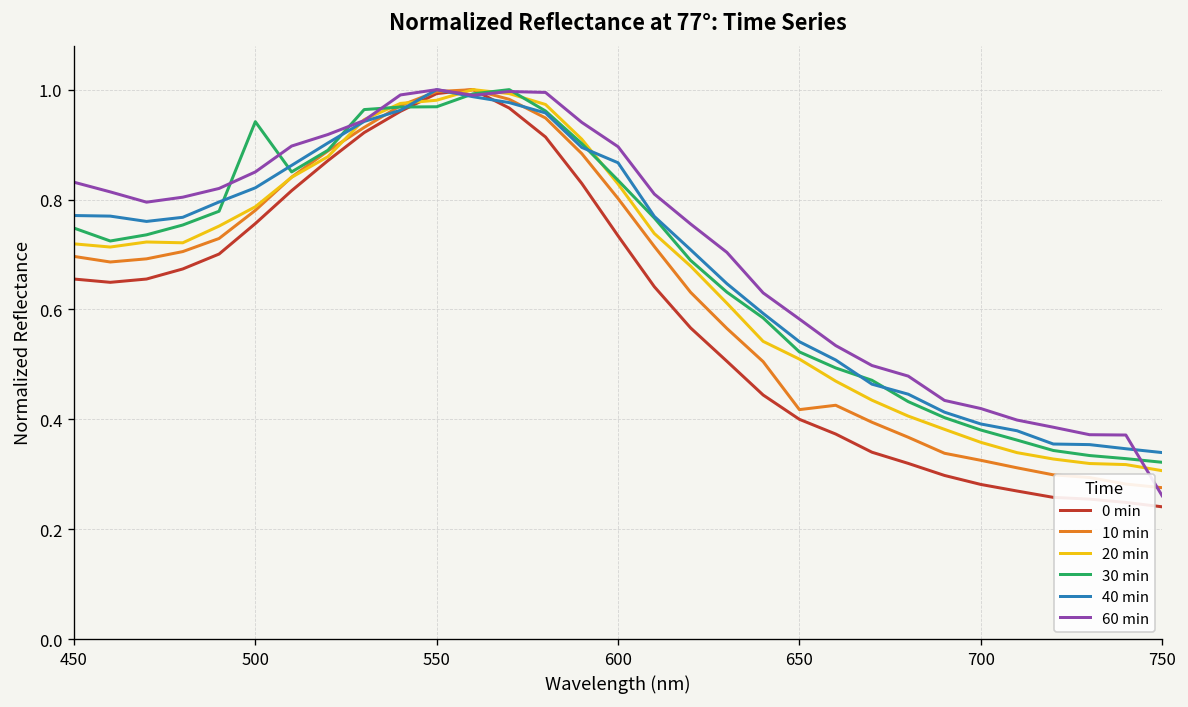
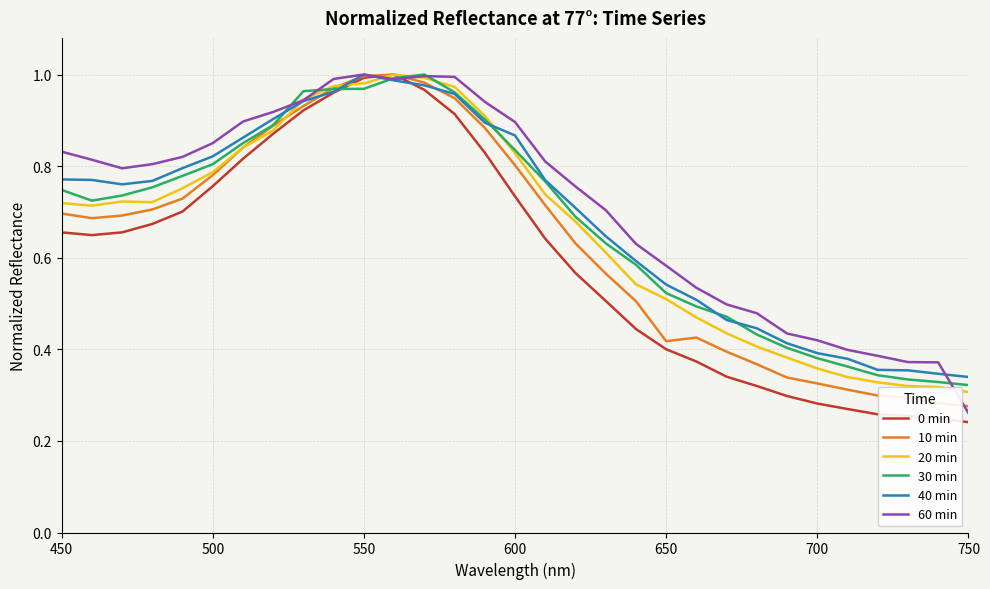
30 min, 500: 0.94 -> 0.80
